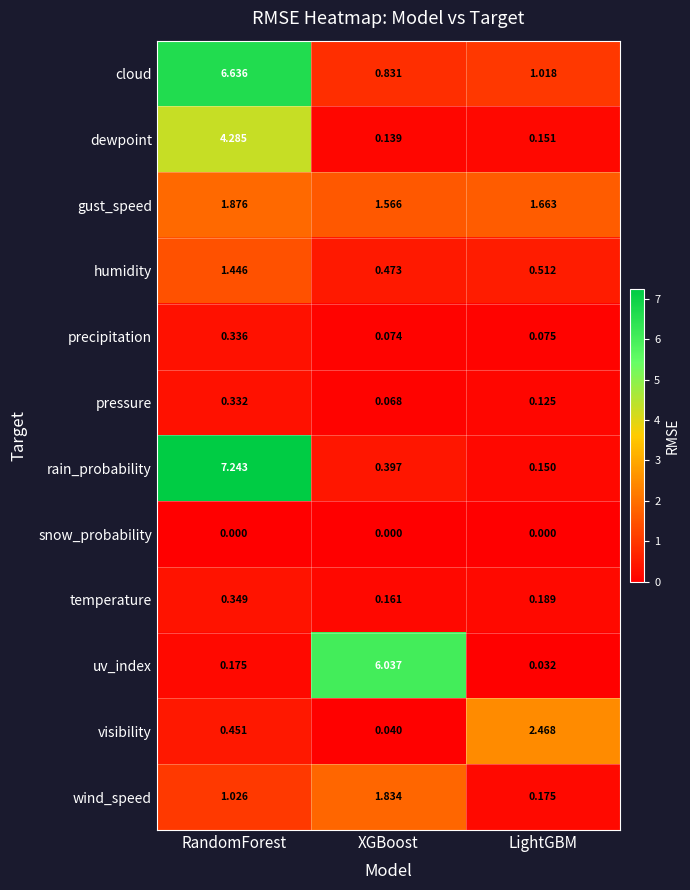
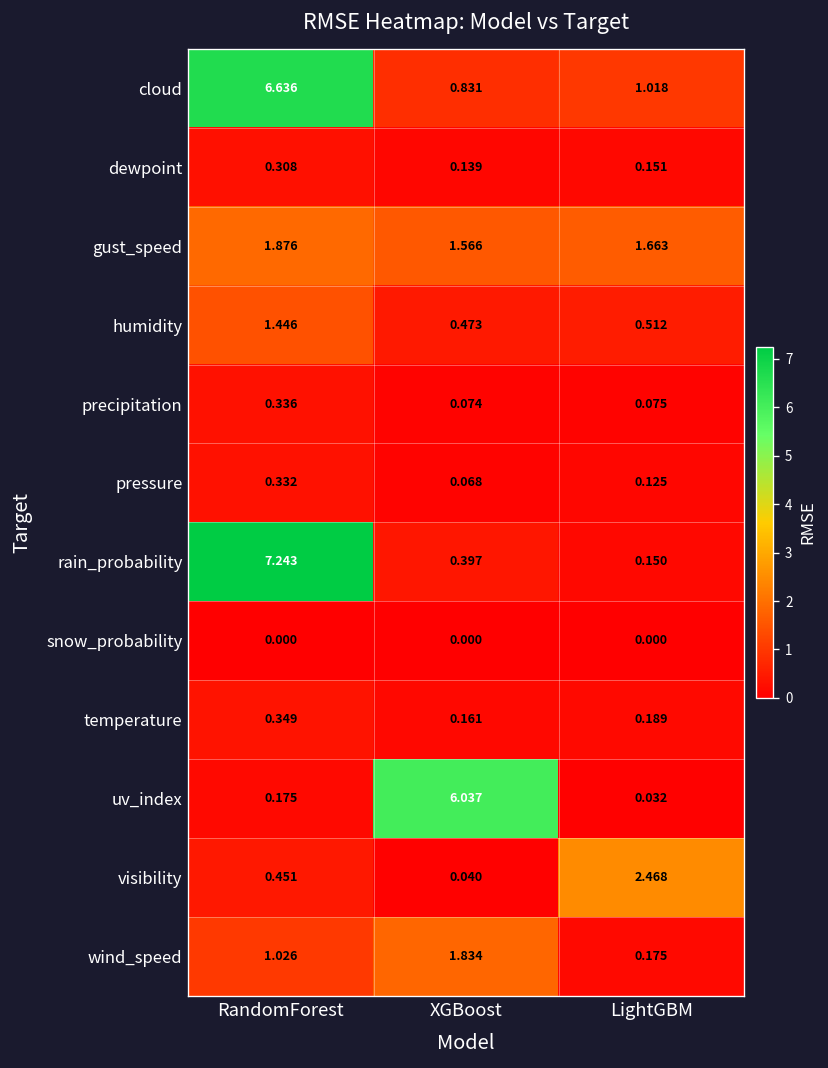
dewpoint, RandomForest: 4.285 -> 0.308
